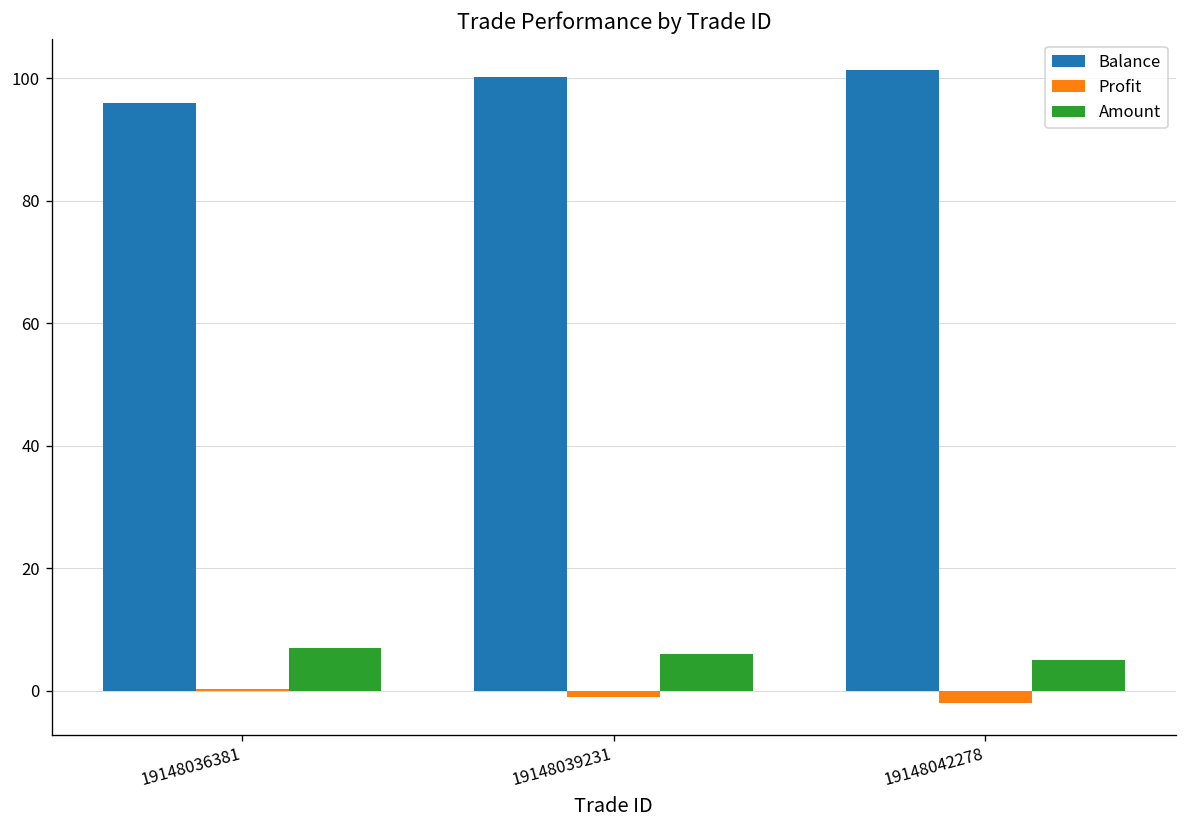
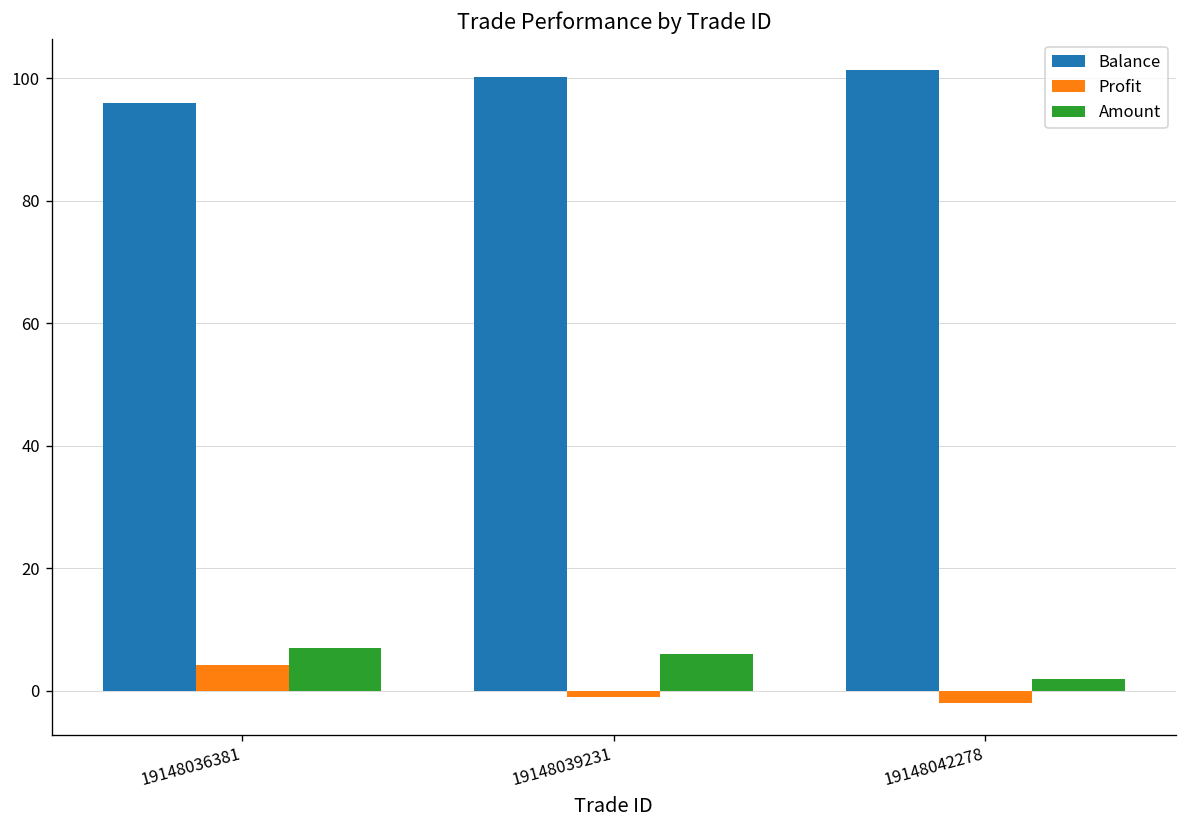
Profit, 19148036381: 0 -> 4
Amount, 19148042278: 5 -> 2
